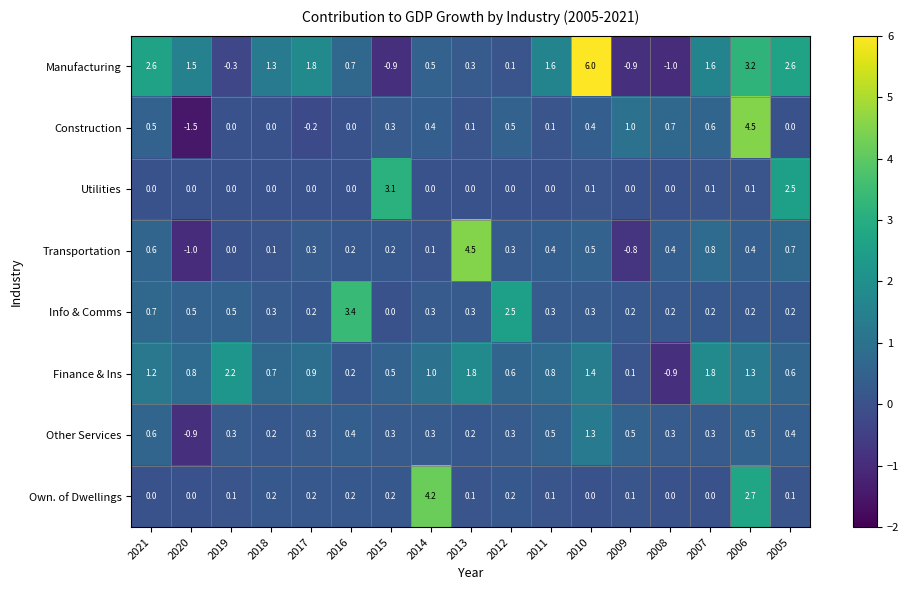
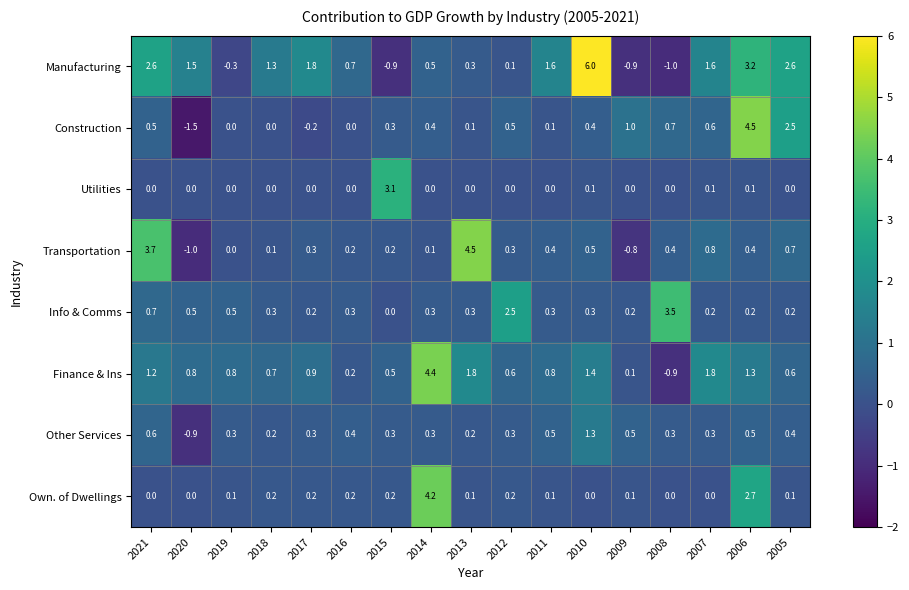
Construction, 2005: 0.0 -> 2.5
Utilities, 2005: 2.5 -> 0.0
Transportation, 2021: 0.6 -> 3.7
Info & Comms, 2016: 3.4 -> 0.3
Info & Comms, 2008: 0.2 -> 3.5
Finance & Ins, 2019: 2.2 -> 0.8
Finance & Ins, 2014: 1.0 -> 4.4
